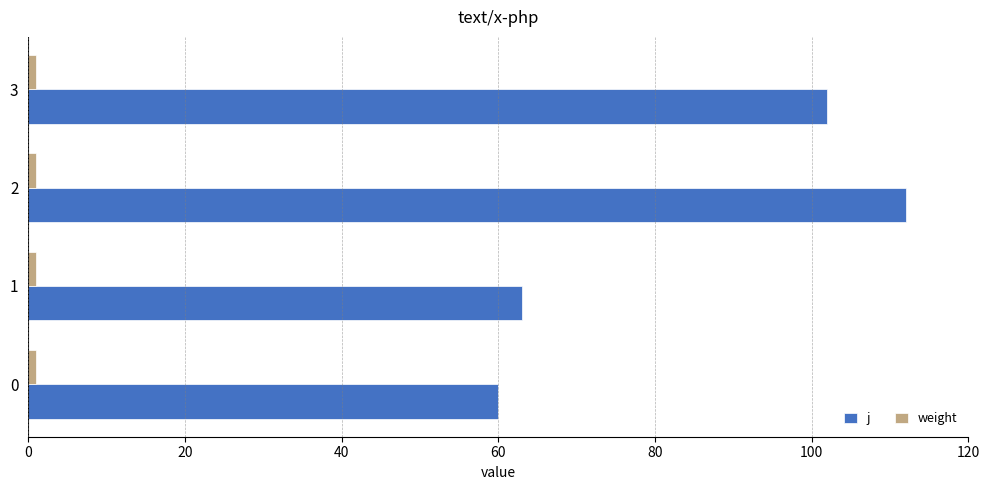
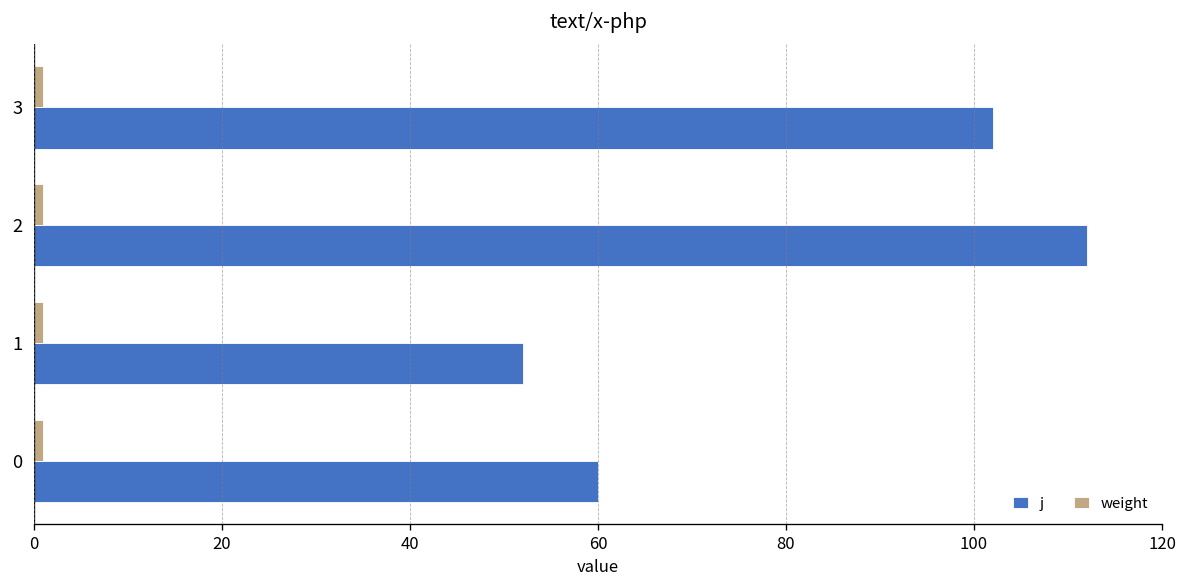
j, 1: 63 -> 52
